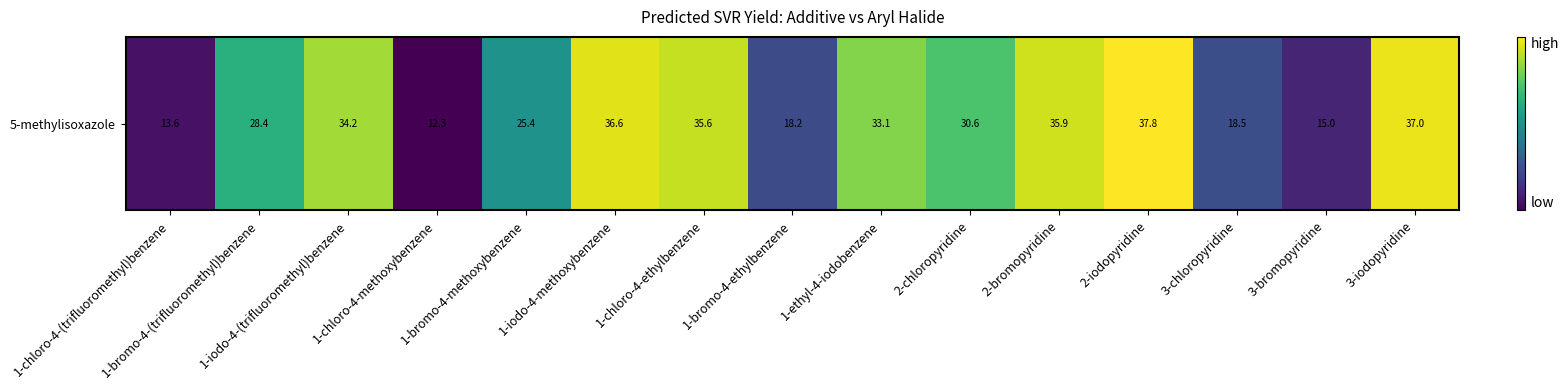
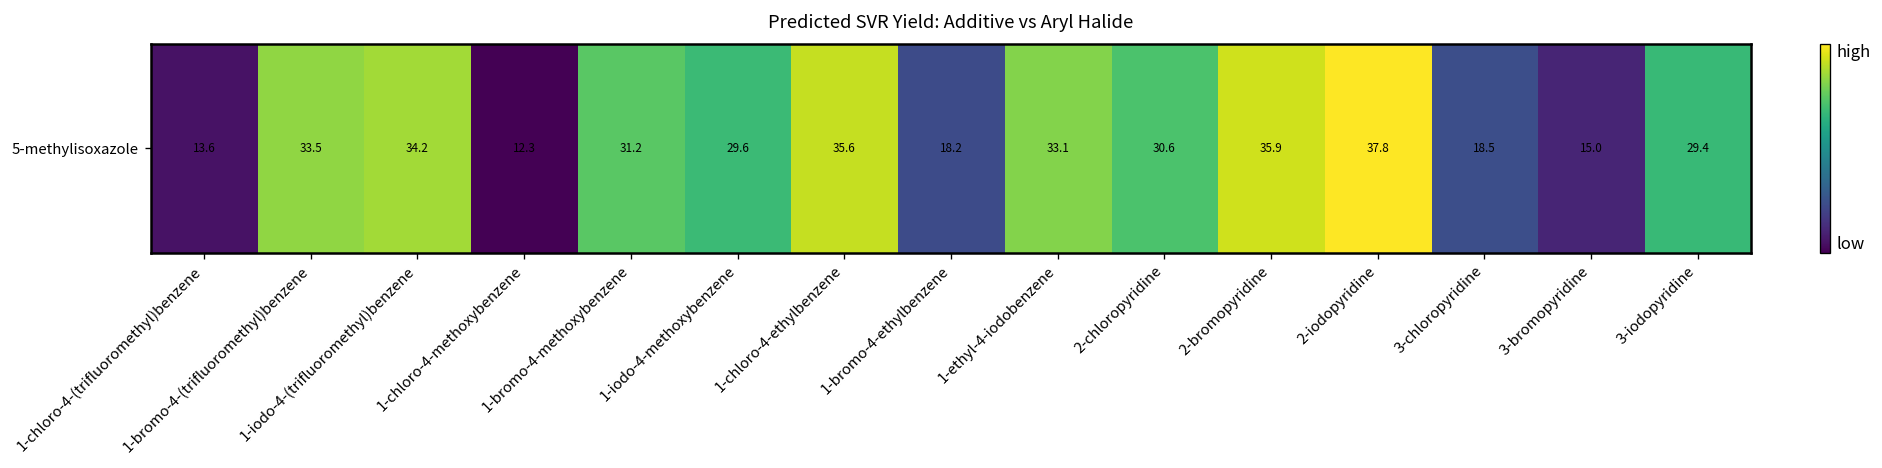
5-methylisoxazole, 1-bromo-4-(trifluoromethyl)benzene: 28.4 -> 33.5
5-methylisoxazole, 1-bromo-4-methoxybenzene: 25.4 -> 31.2
5-methylisoxazole, 1-iodo-4-methoxybenzene: 36.6 -> 29.6
5-methylisoxazole, 3-iodopyridine: 37.0 -> 29.4
